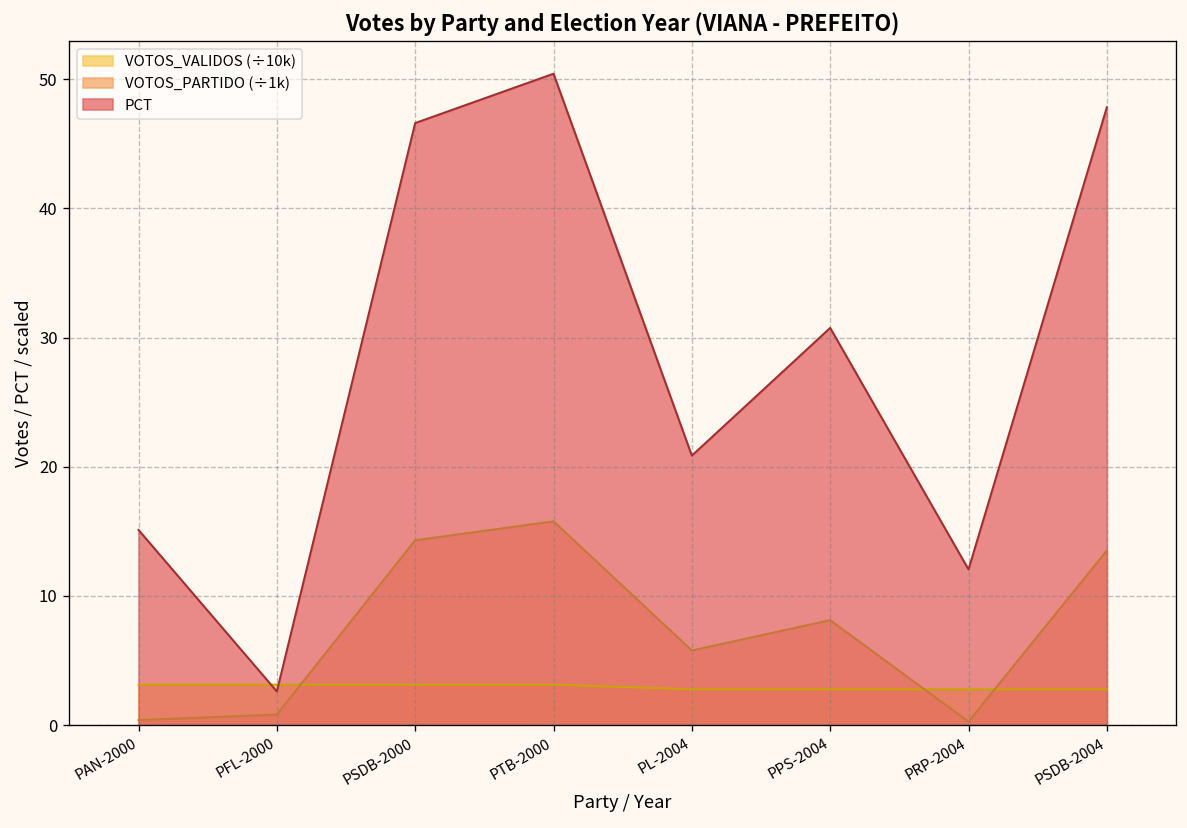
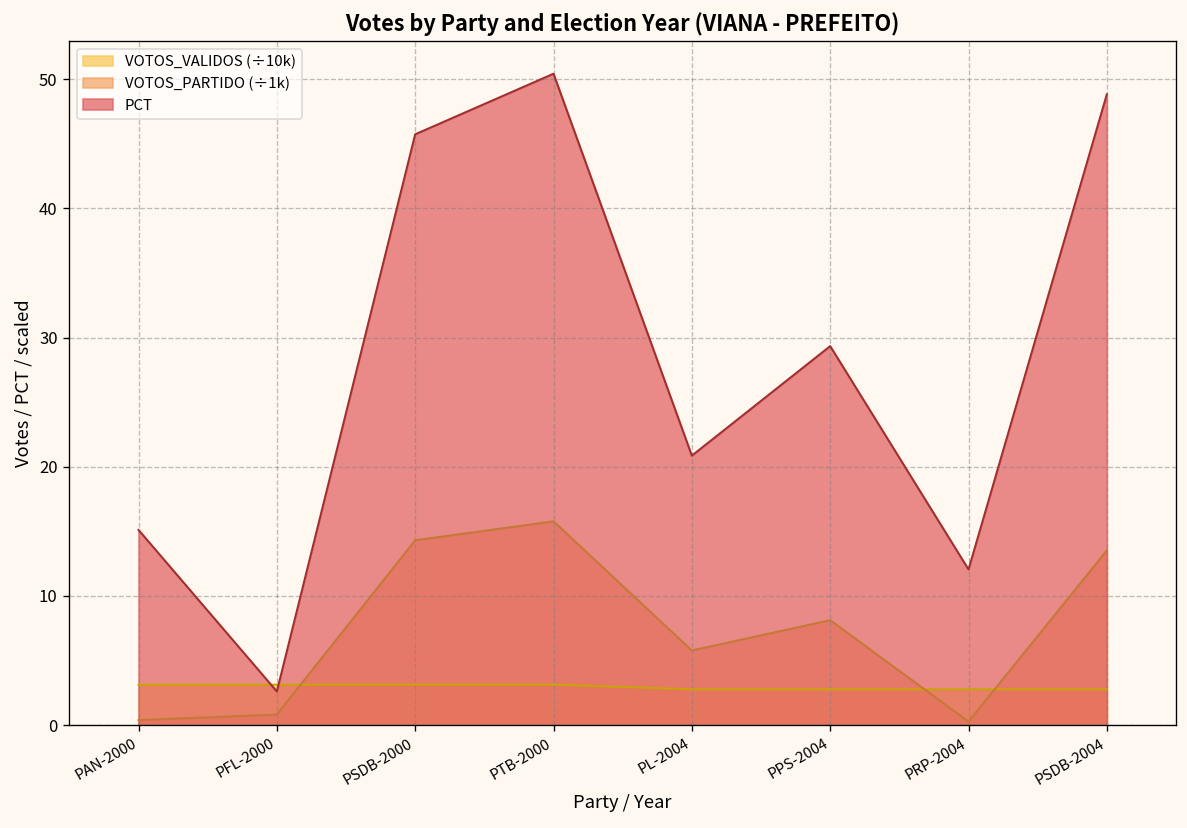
PCT, PSDB-2000: 46.6 -> 45.7
PCT, PPS-2004: 30.8 -> 29.3
PCT, PSDB-2004: 47.8 -> 48.8
